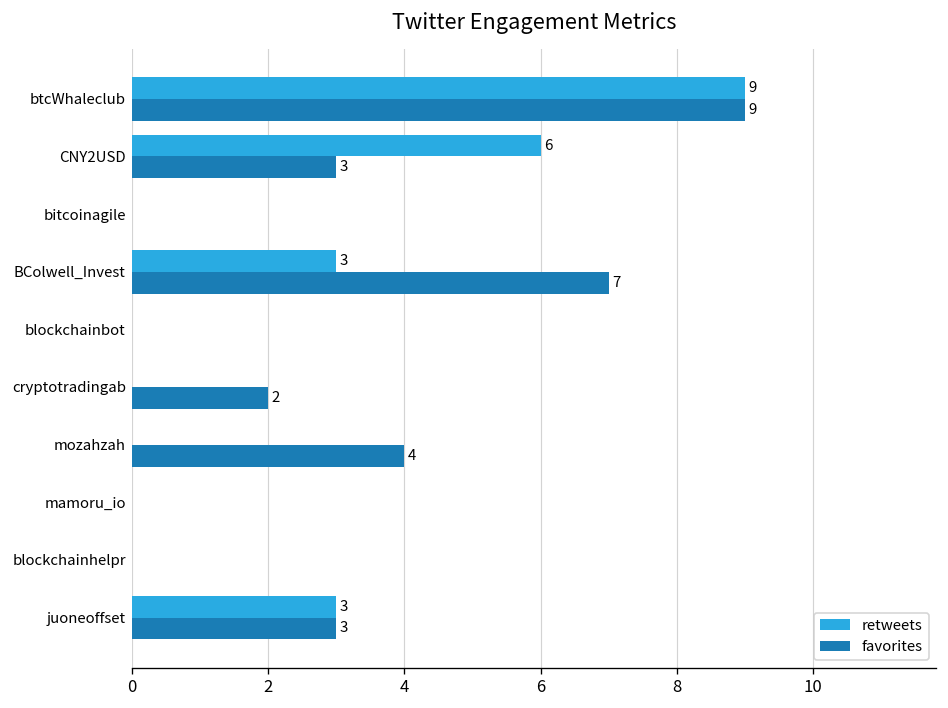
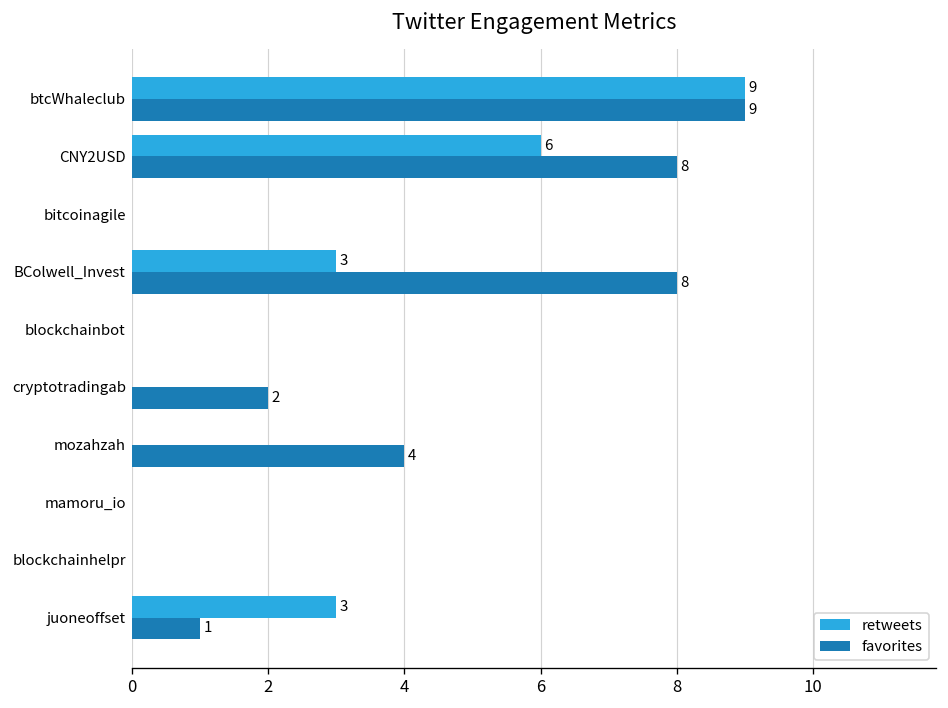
favorites, CNY2USD: 3 -> 8
favorites, BColwell_Invest: 7 -> 8
favorites, juoneoffset: 3 -> 1
